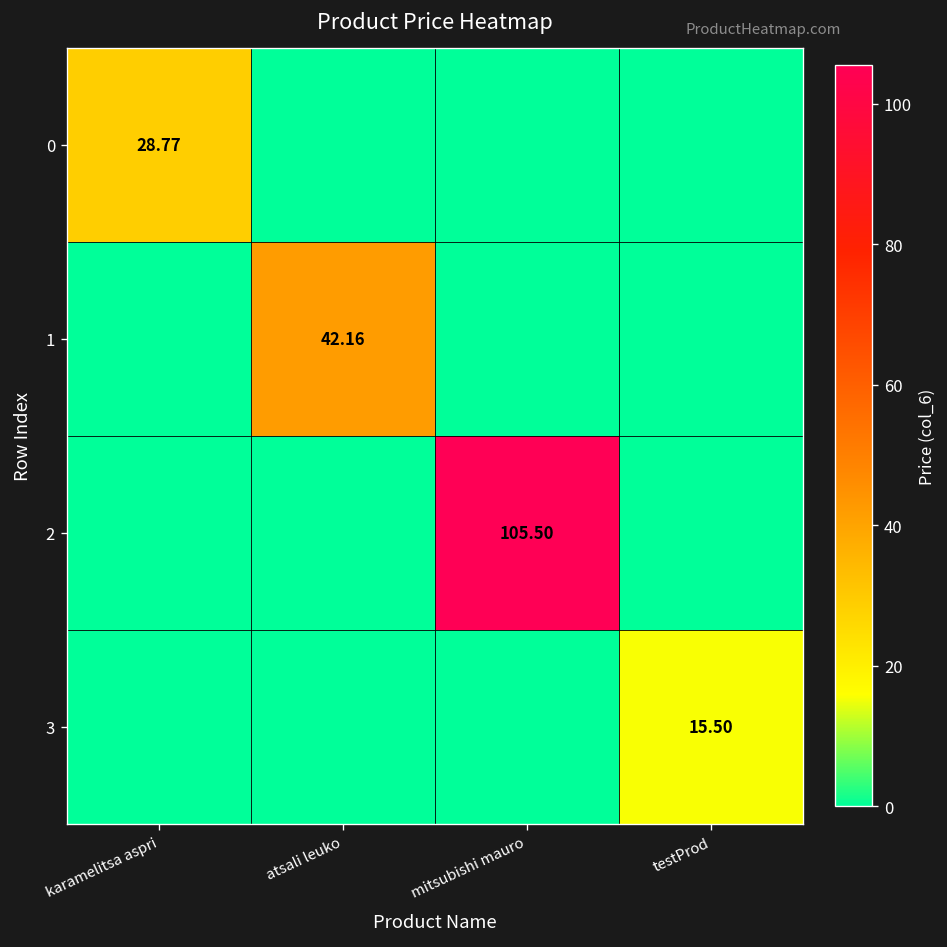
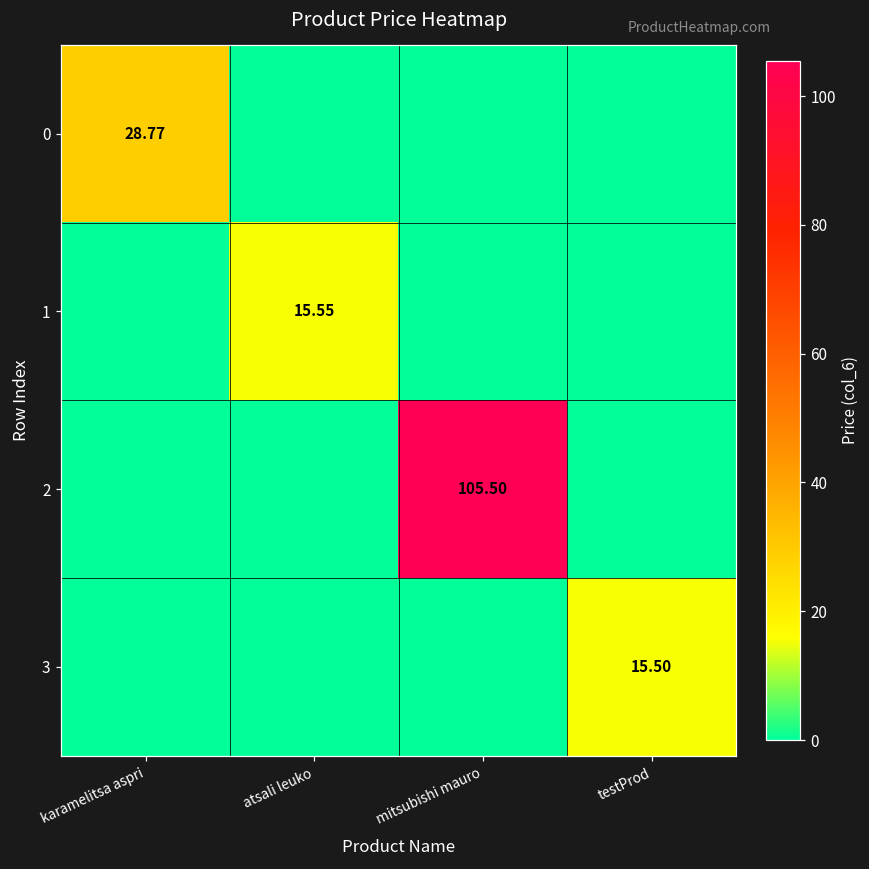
1, atsali leuko: 42.16 -> 15.55
